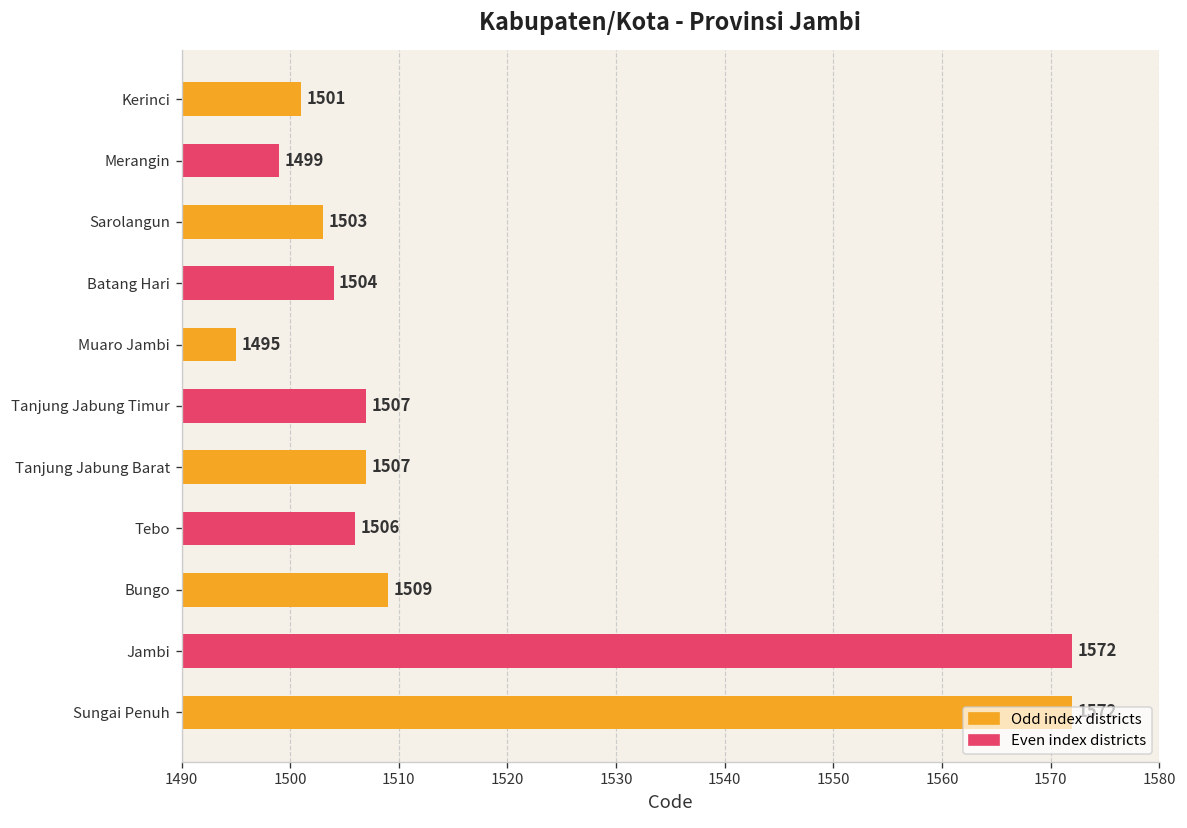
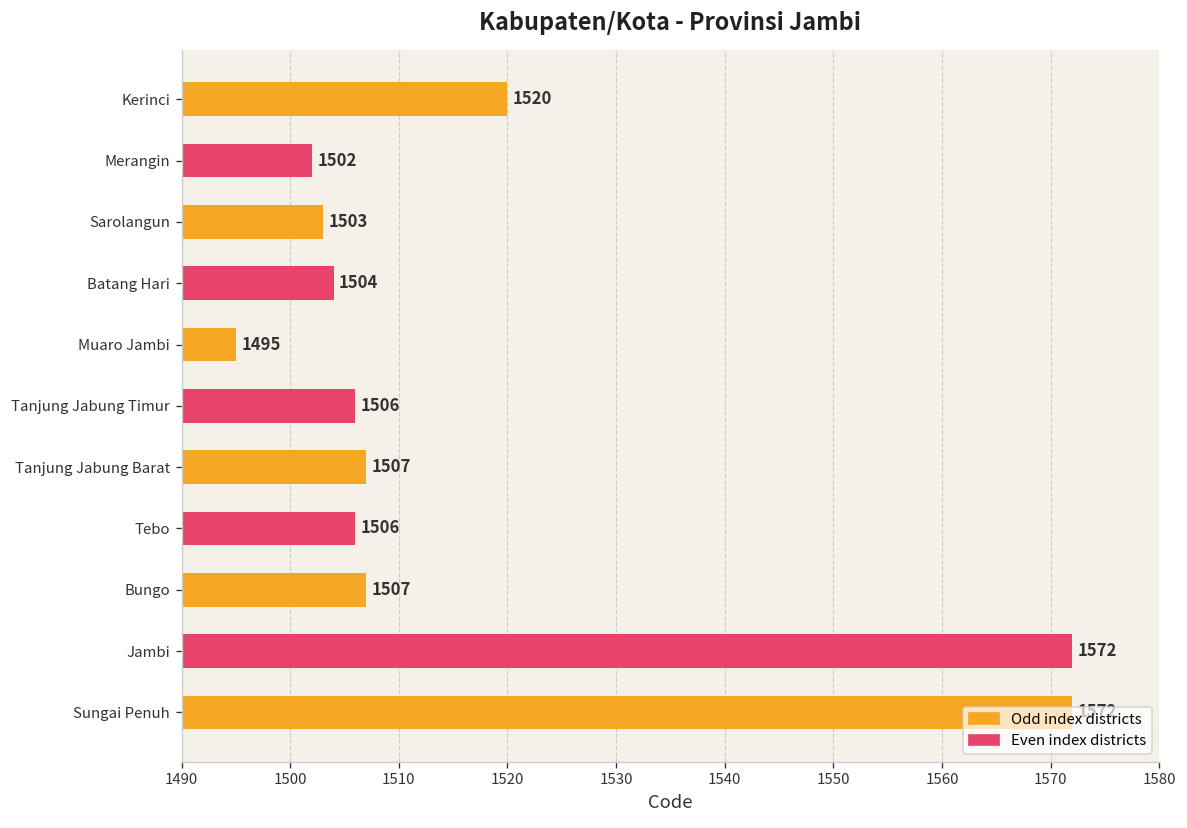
Kerinci: 1501 -> 1520
Merangin: 1499 -> 1502
Tanjung Jabung Timur: 1507 -> 1506
Bungo: 1509 -> 1507
